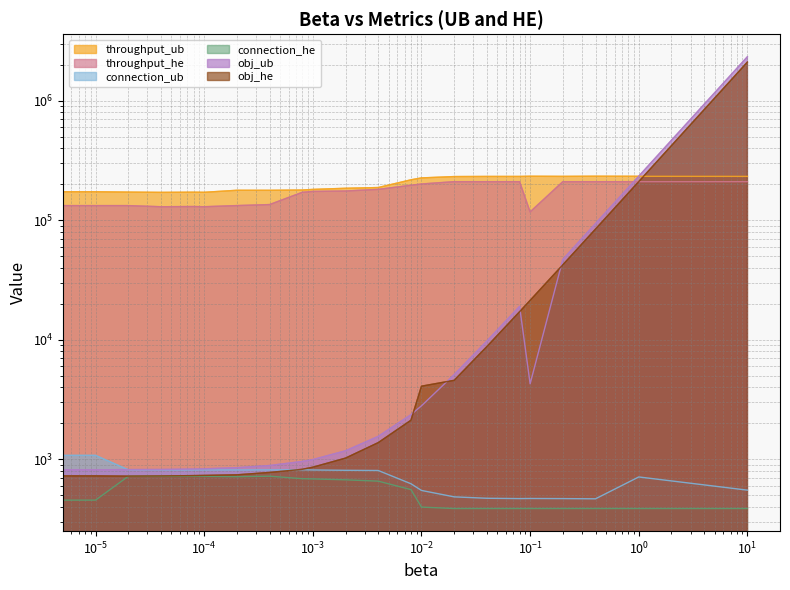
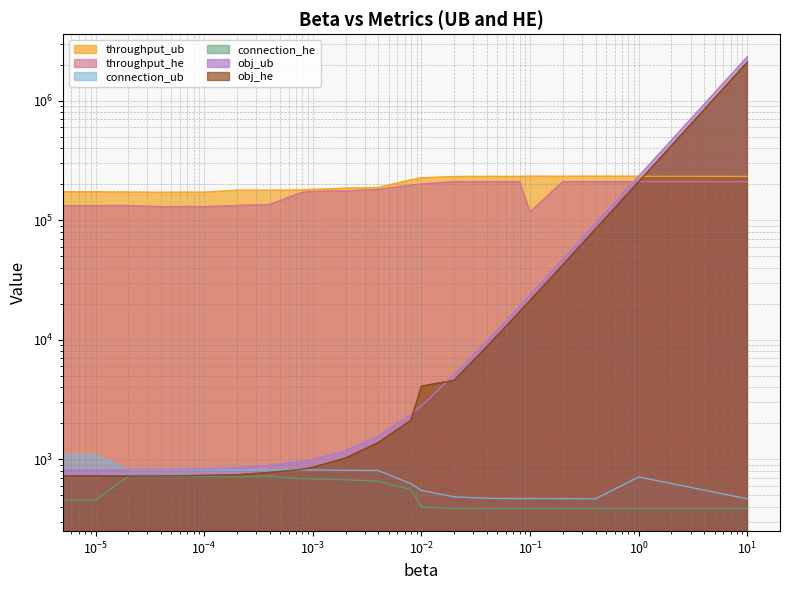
obj_ub, 10^-1: 4300 -> 24000
connection_ub, 10^1: 600 -> 470
